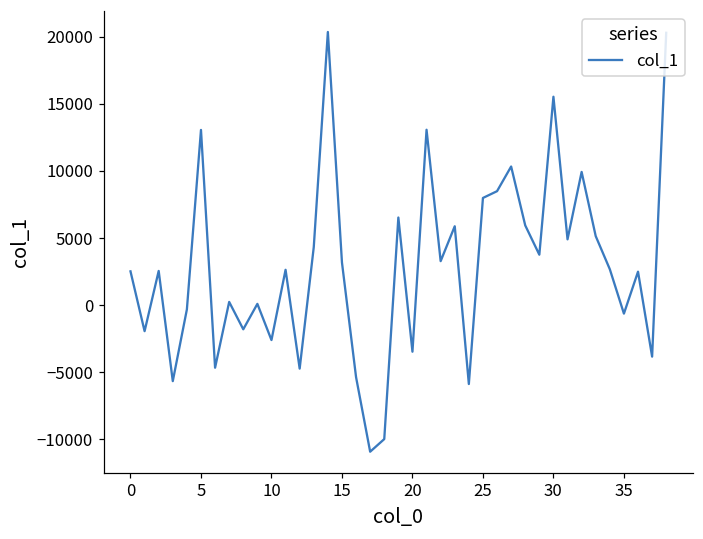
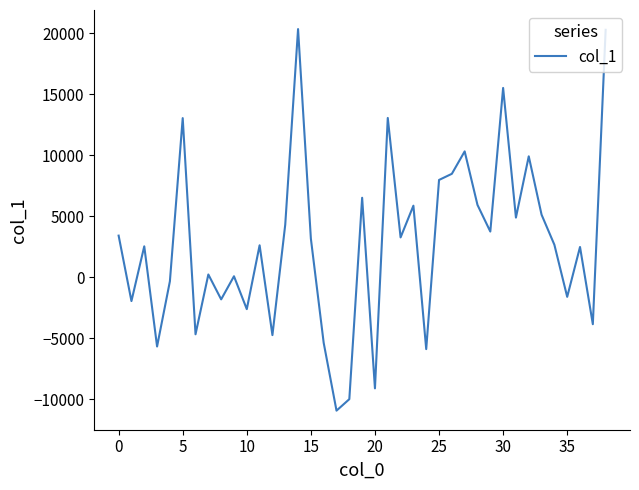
0: 2500 -> 3400
20: -3500 -> -9100
35: -600 -> -1600
